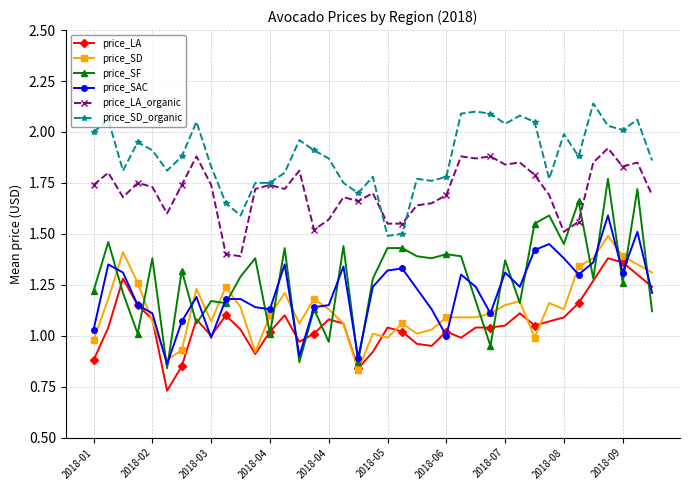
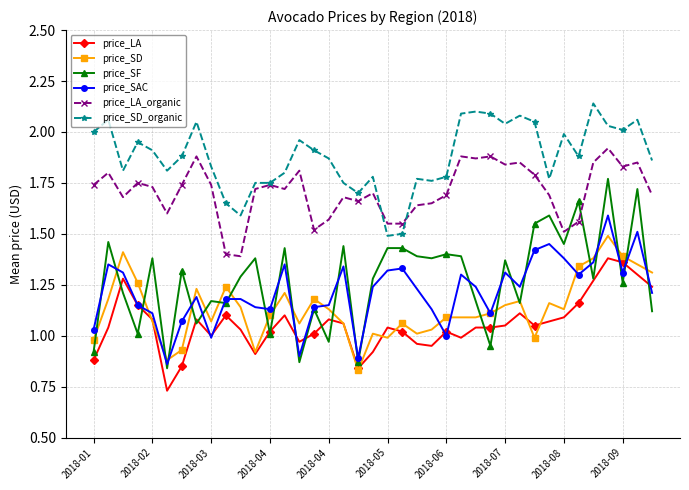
price_SF, 2018-01: 1.22 -> 0.92
